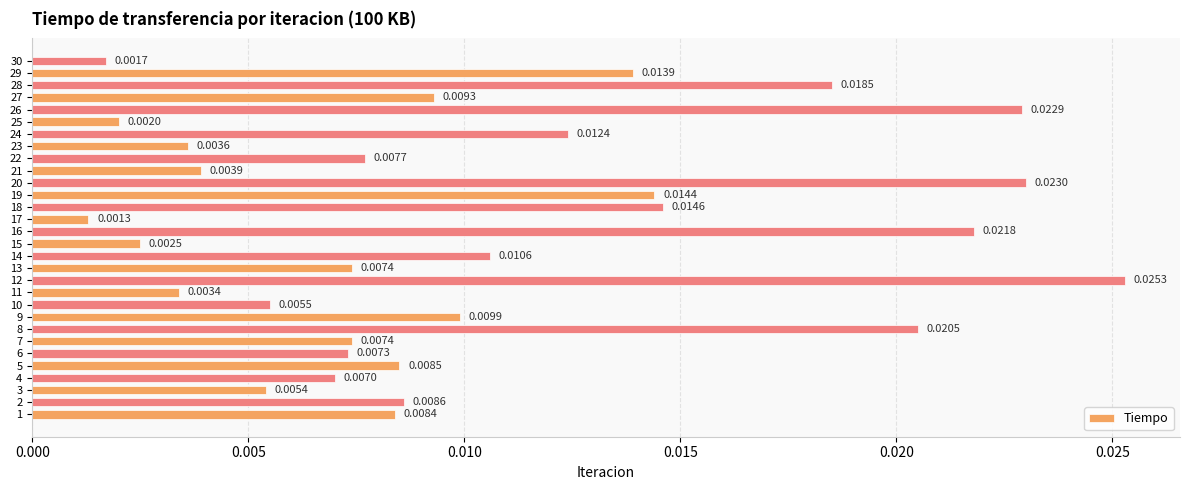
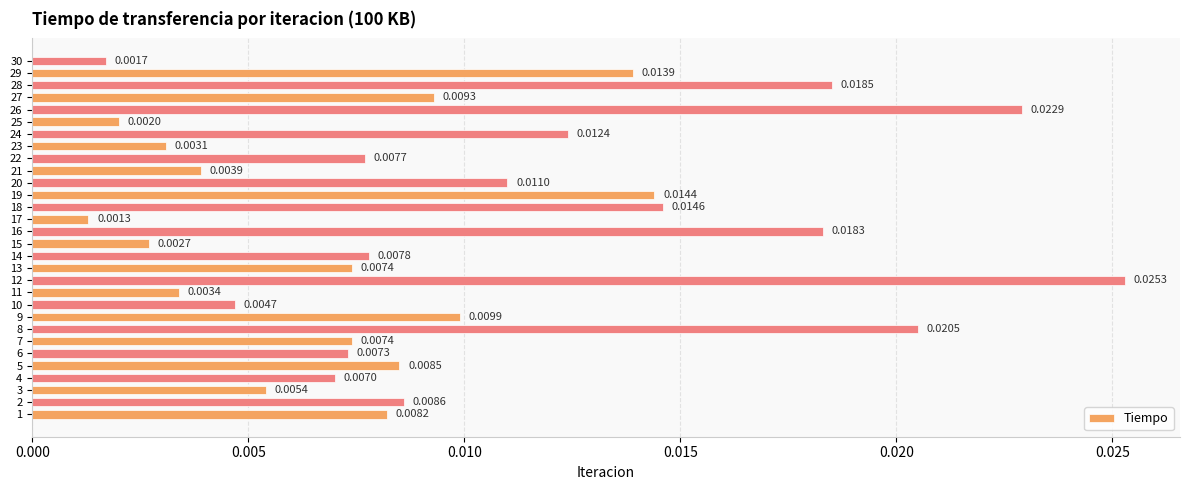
23: 0.0036 -> 0.0031
20: 0.0230 -> 0.0110
16: 0.0218 -> 0.0183
15: 0.0025 -> 0.0027
14: 0.0106 -> 0.0078
10: 0.0055 -> 0.0047
1: 0.0084 -> 0.0082
